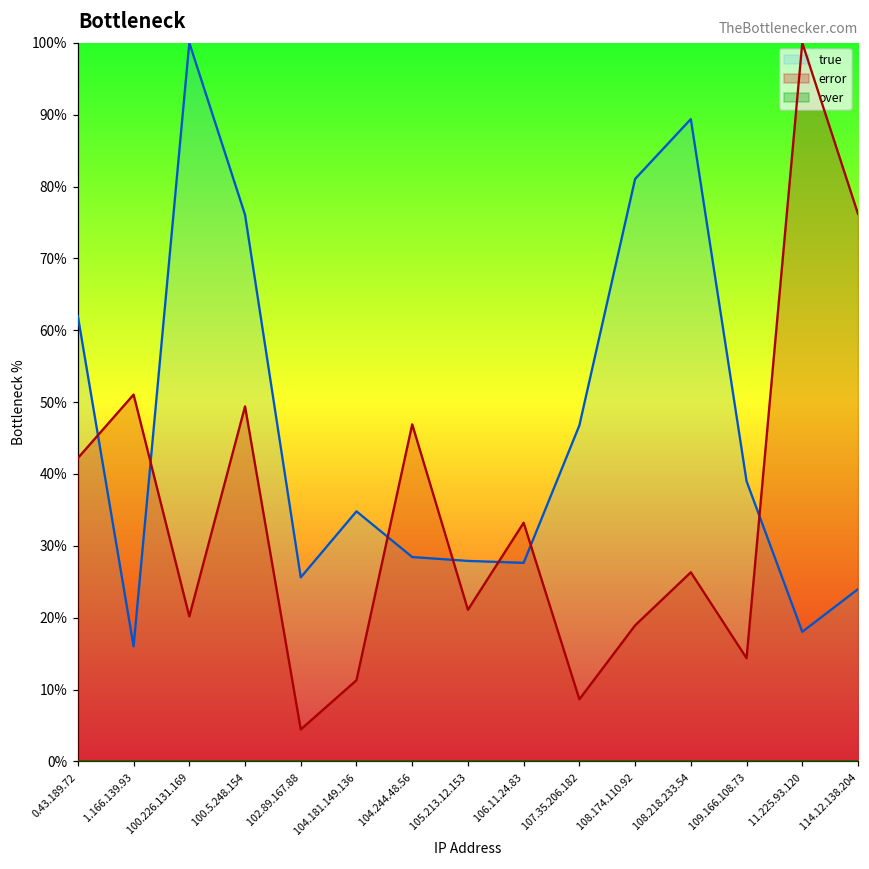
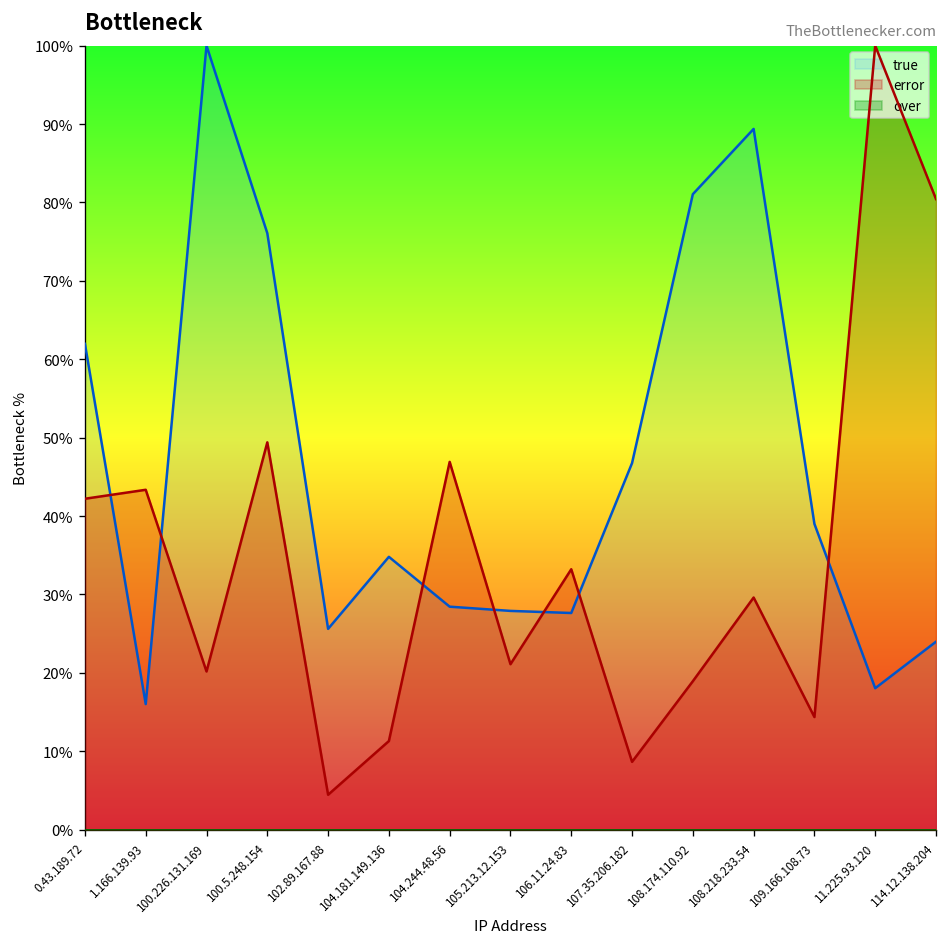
error, 1.166.139.93: 51% -> 43%
error, 108.218.233.54: 26% -> 30%
error, 114.12.138.204: 76% -> 80%
